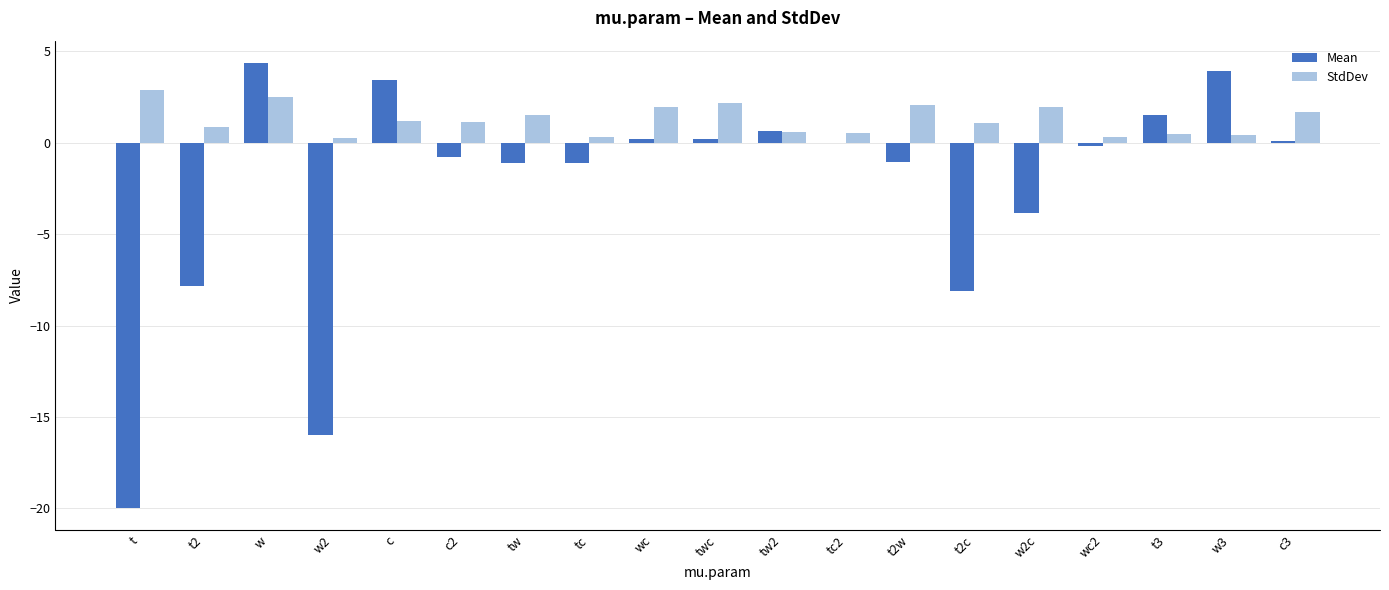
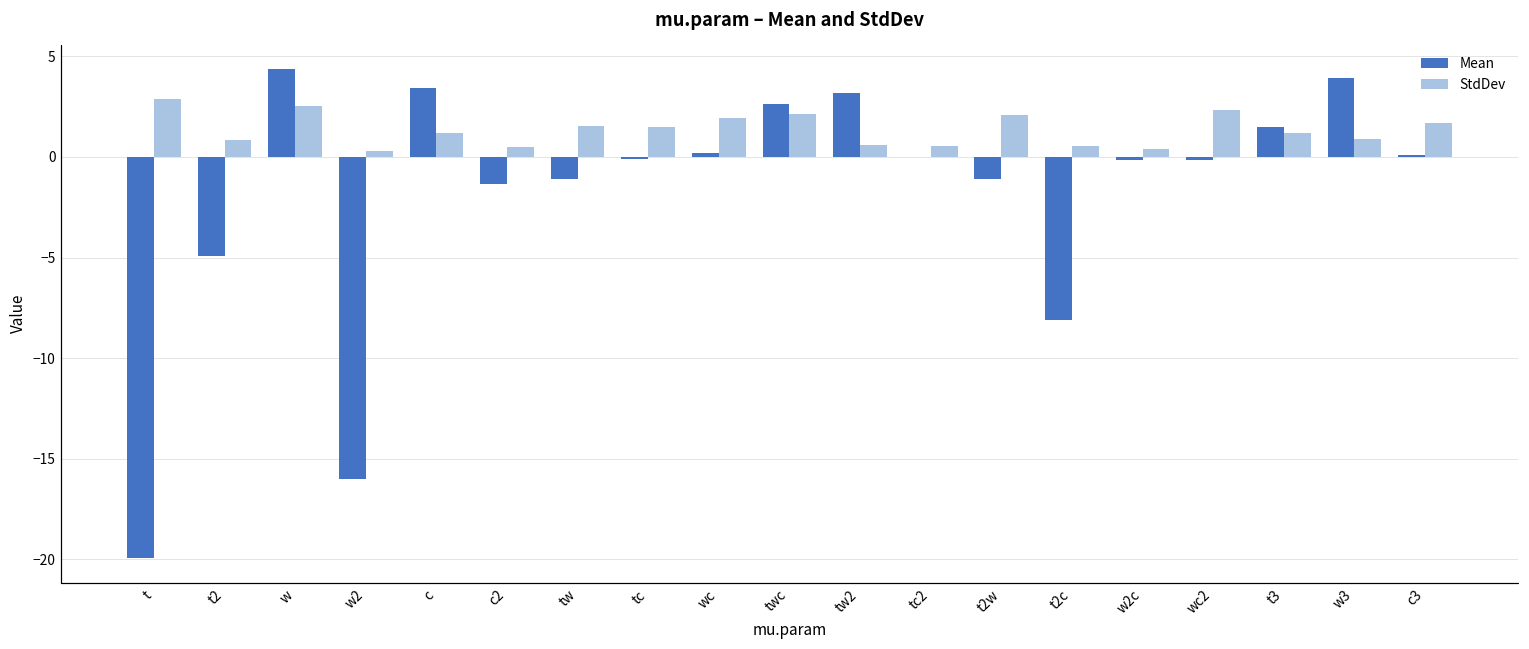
Mean, t2: -7.9 -> -4.9
Mean, c2: -0.8 -> -1.3
StdDev, c2: 1.1 -> 0.5
Mean, tc: -1.1 -> -0.1
StdDev, tc: 0.3 -> 1.5
Mean, twc: 0.2 -> 2.6
Mean, tw2: 0.6 -> 3.2
StdDev, t2c: 1.1 -> 0.5
Mean, w2c: -3.8 -> -0.1
StdDev, w2c: 2.0 -> 0.4
StdDev, wc2: 0.3 -> 2.3
StdDev, t3: 0.5 -> 1.2
StdDev, w3: 0.4 -> 0.9
